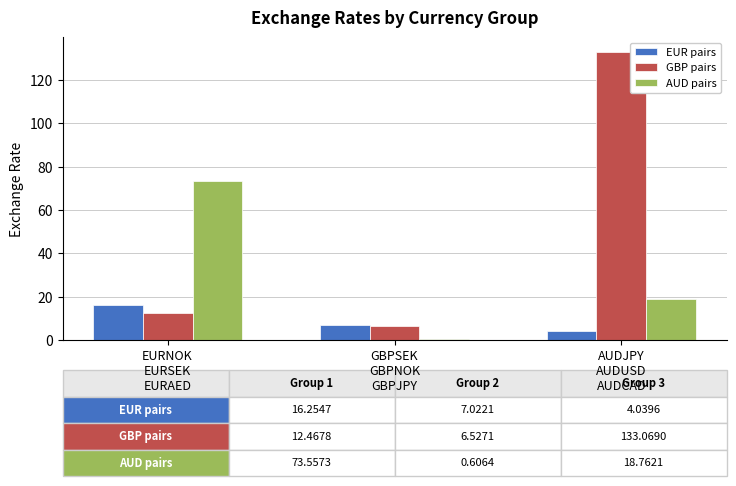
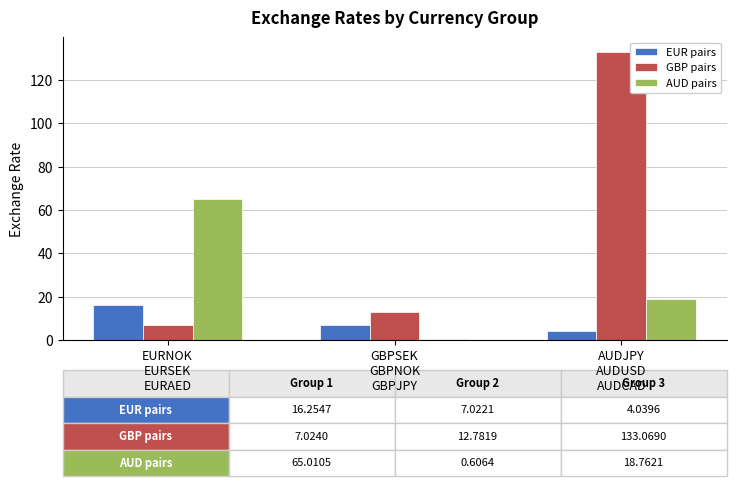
GBP pairs, EURNOK EURSEK EURAED: 12.4678 -> 7.0240
AUD pairs, EURNOK EURSEK EURAED: 73.5573 -> 65.0105
GBP pairs, GBPSEK GBPNOK GBPJPY: 6.5271 -> 12.7819
